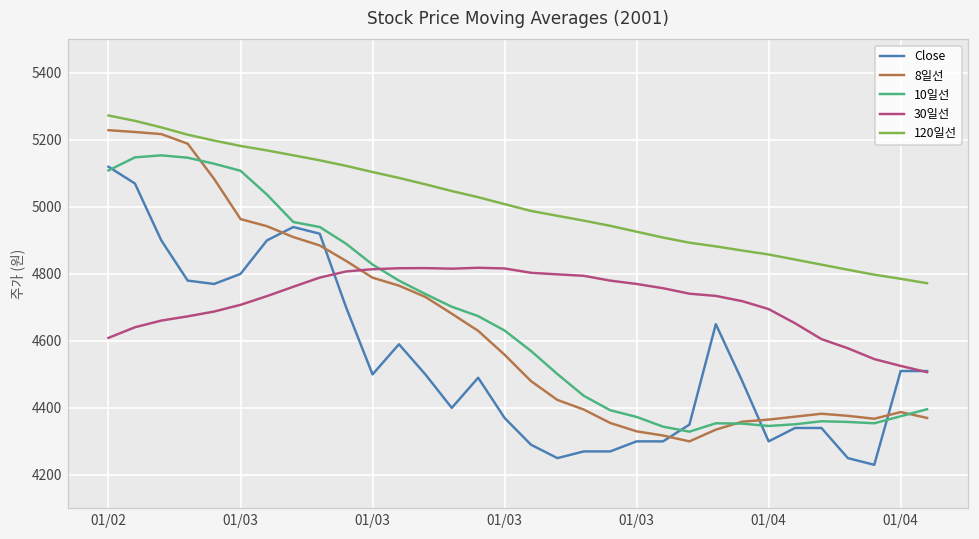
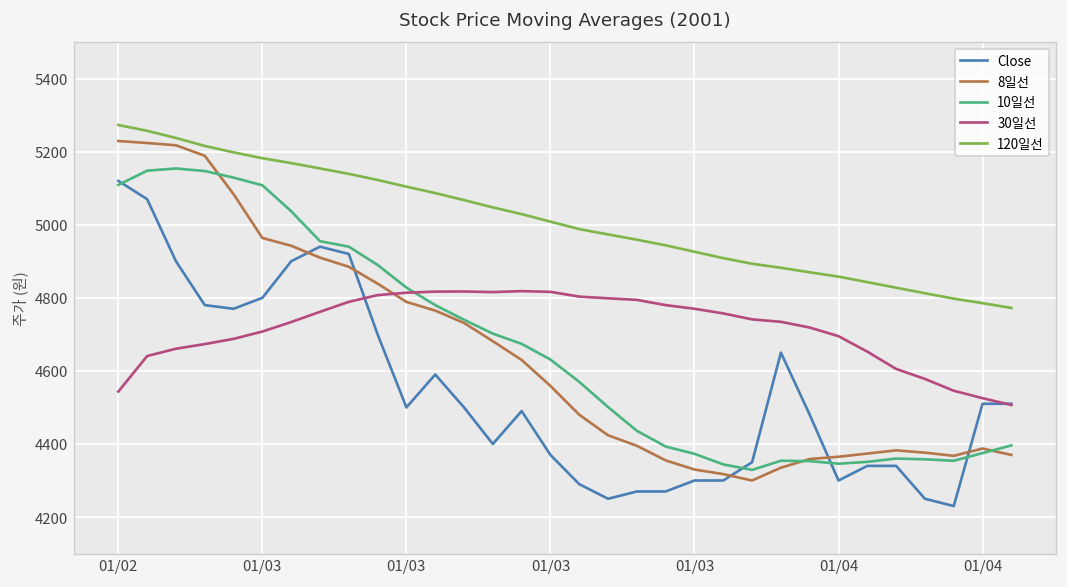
30일선, 01/02: 4610 -> 4540
